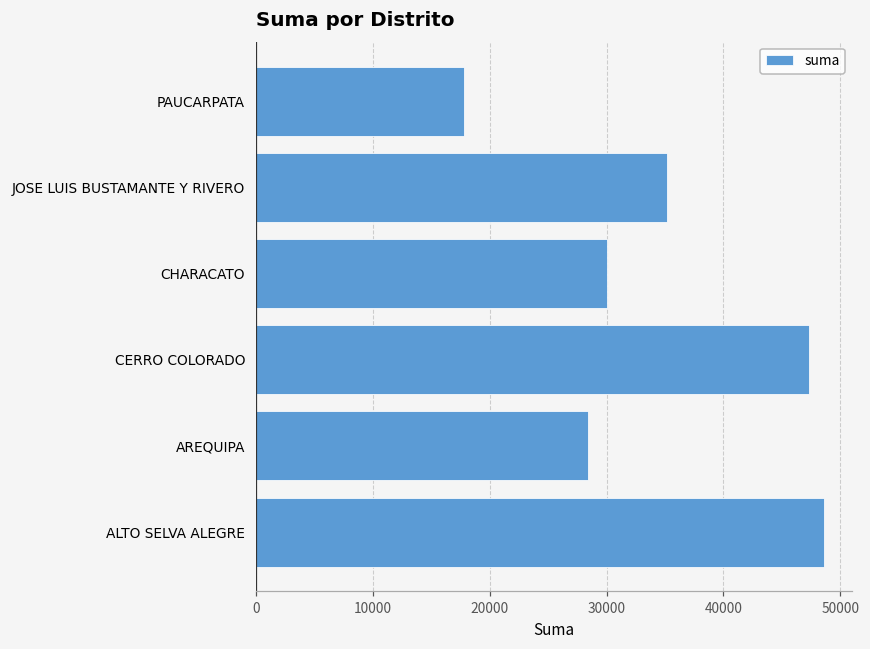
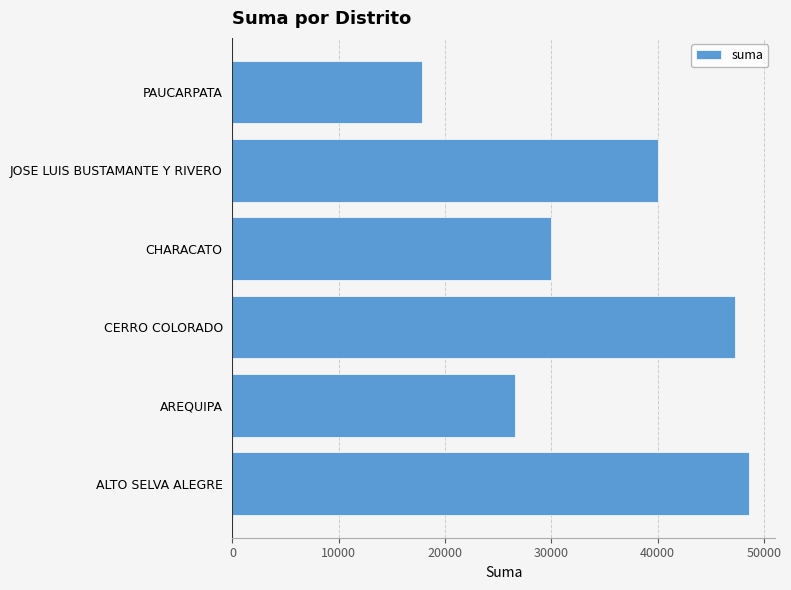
JOSE LUIS BUSTAMANTE Y RIVERO: 35200 -> 40000
AREQUIPA: 28400 -> 26600
